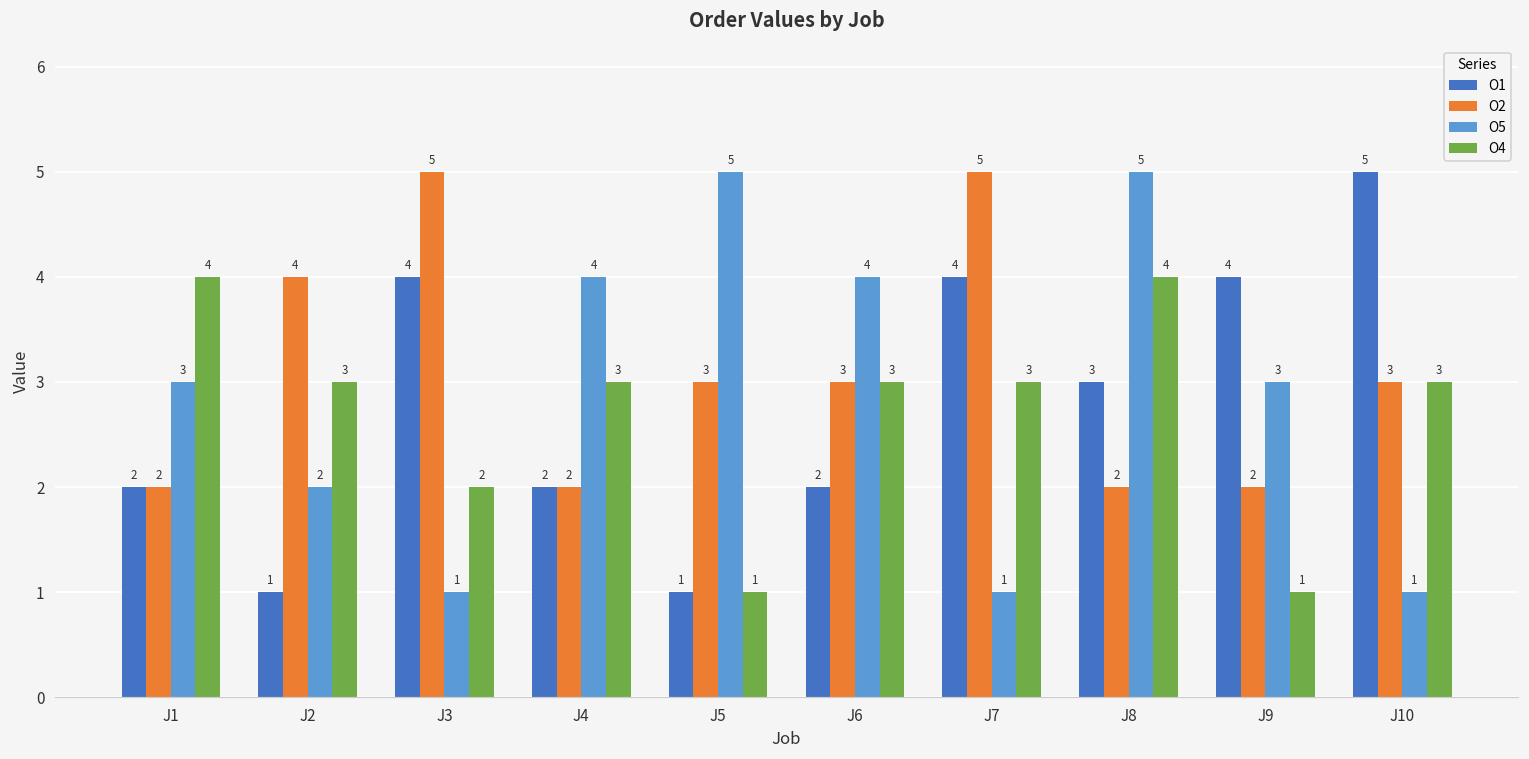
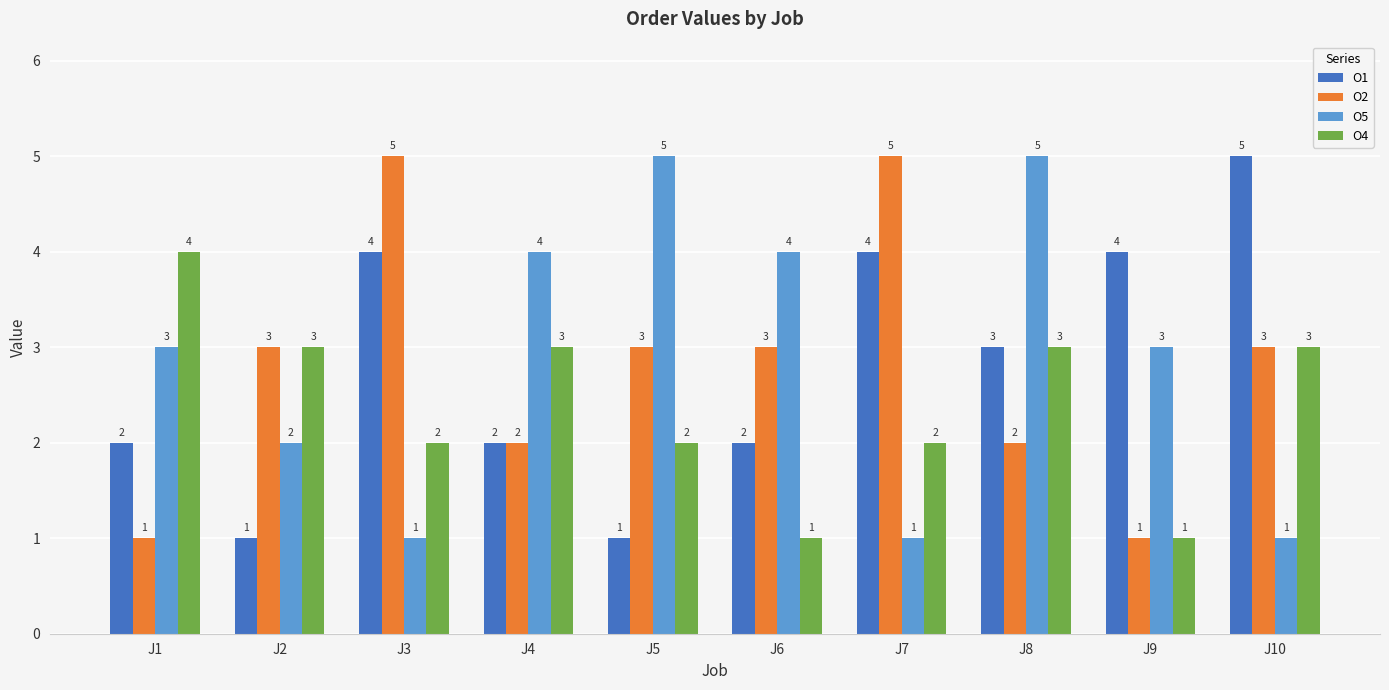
O2, J1: 2 -> 1
O2, J2: 4 -> 3
O4, J5: 1 -> 2
O4, J6: 3 -> 1
O4, J7: 3 -> 2
O4, J8: 4 -> 3
O2, J9: 2 -> 1
